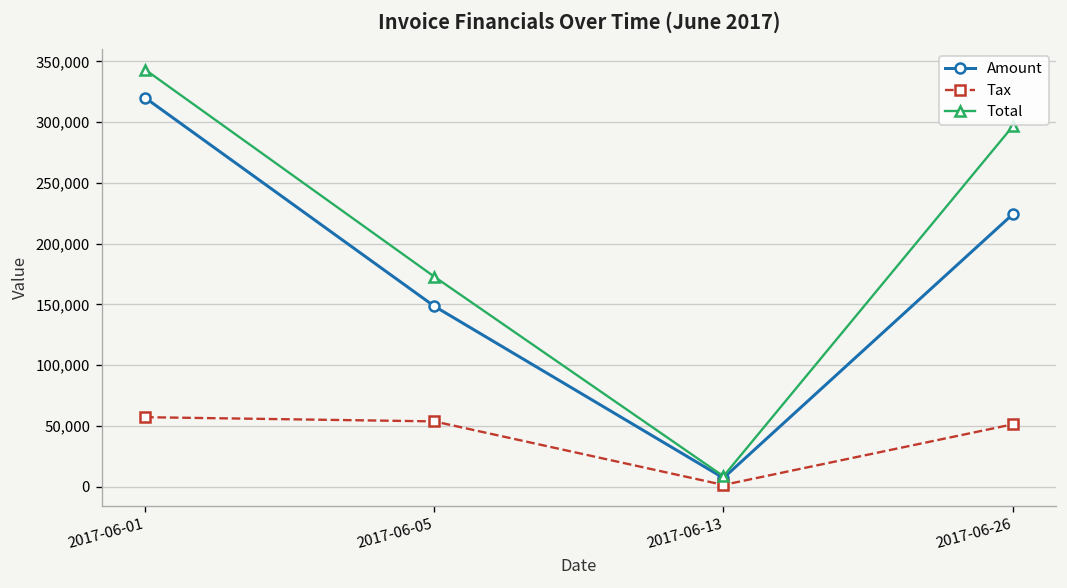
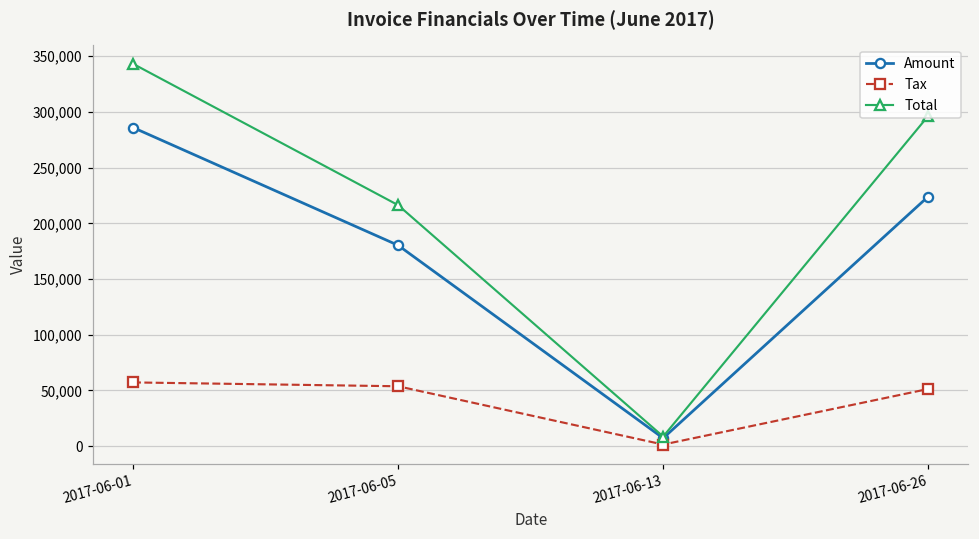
Amount, 2017-06-01: 320,000 -> 286,000
Amount, 2017-06-05: 149,000 -> 180,000
Total, 2017-06-05: 173,000 -> 216,000
